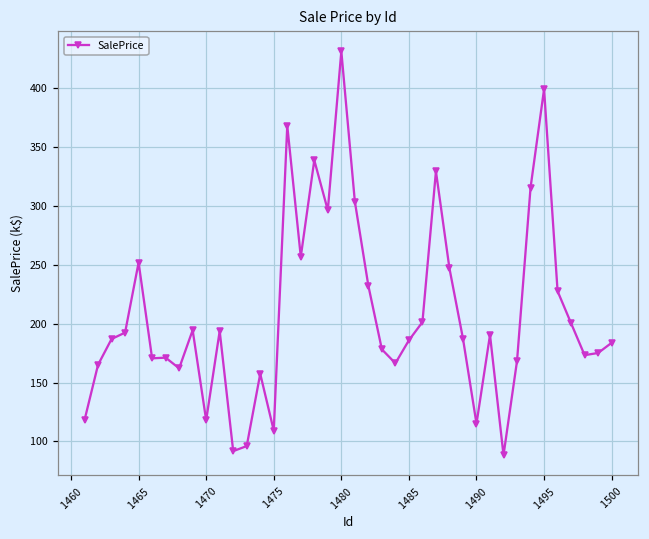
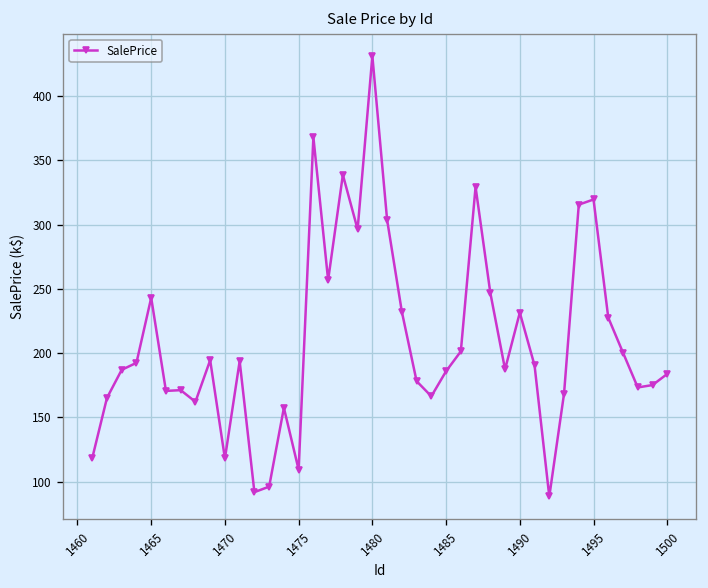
1465: 252 -> 243
1490: 115 -> 231
1495: 399 -> 320
